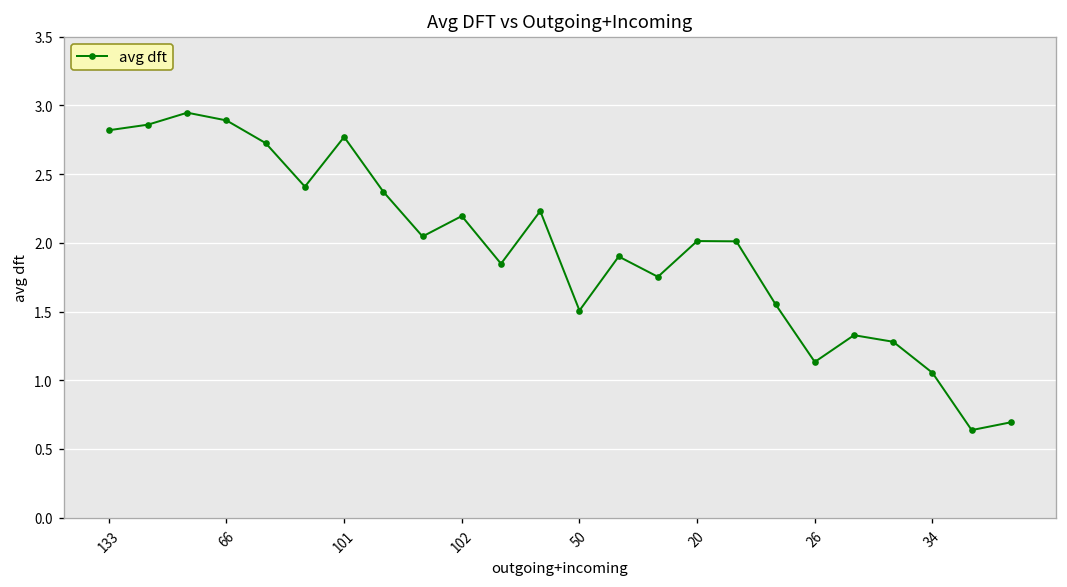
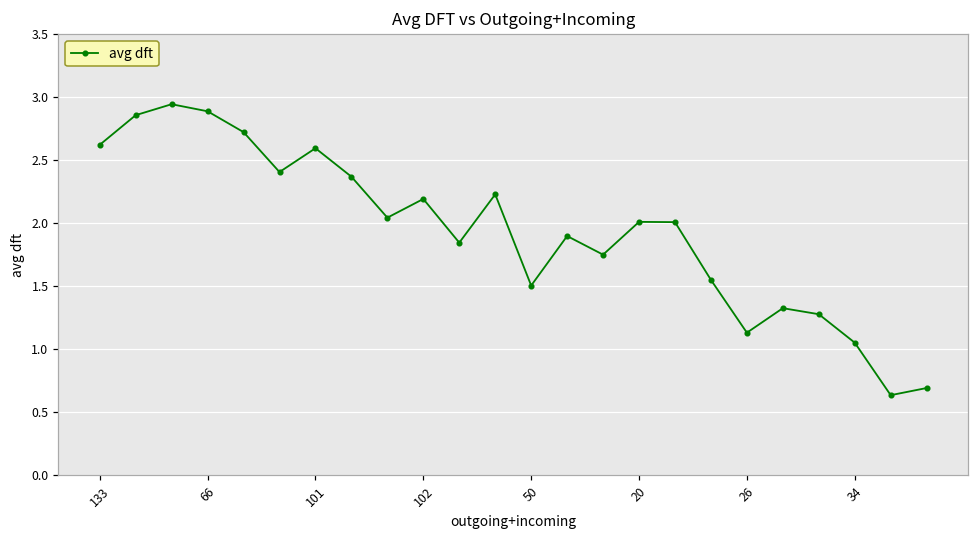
133: 2.82 -> 2.62
101: 2.77 -> 2.60
